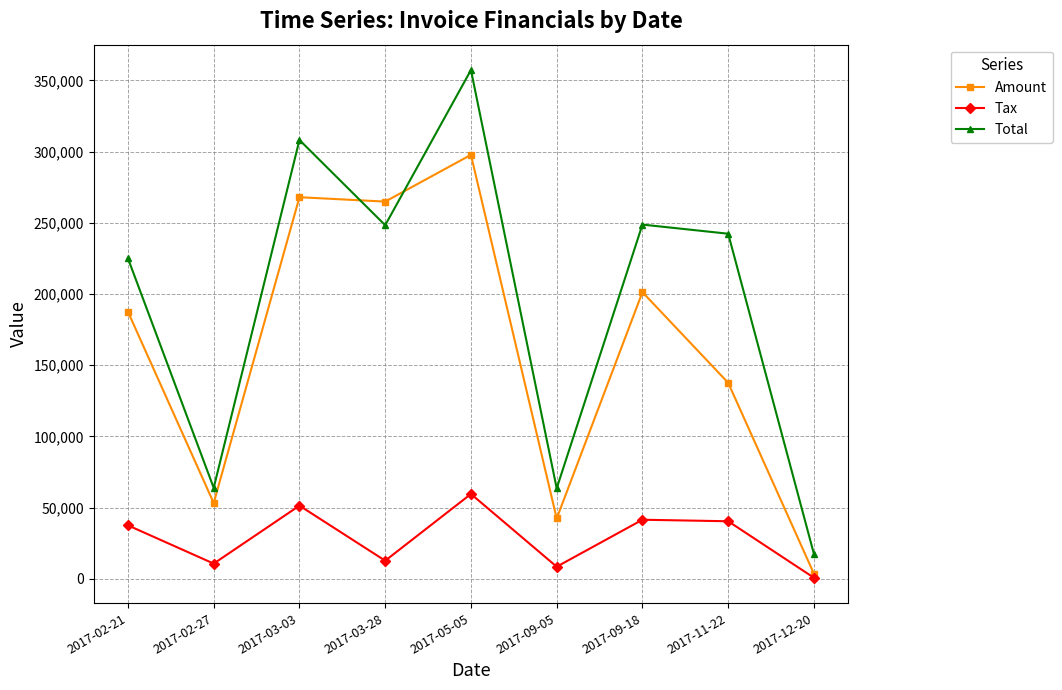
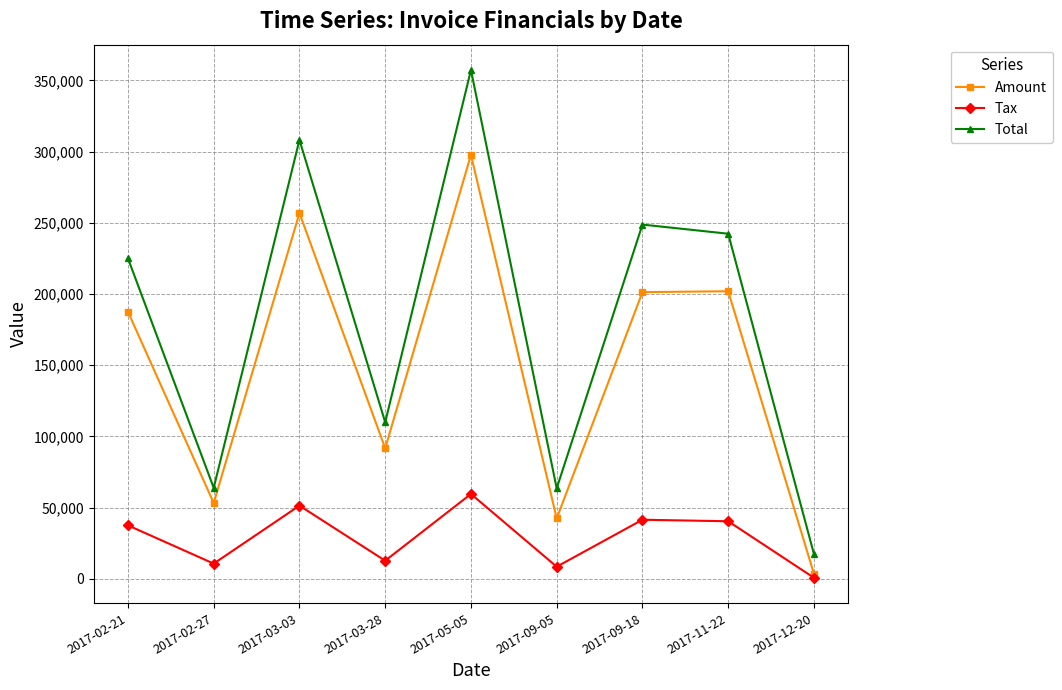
Amount, 2017-03-03: 268,000 -> 257,000
Amount, 2017-03-28: 265,000 -> 92,000
Total, 2017-03-28: 248,000 -> 110,000
Amount, 2017-11-22: 138,000 -> 202,000
